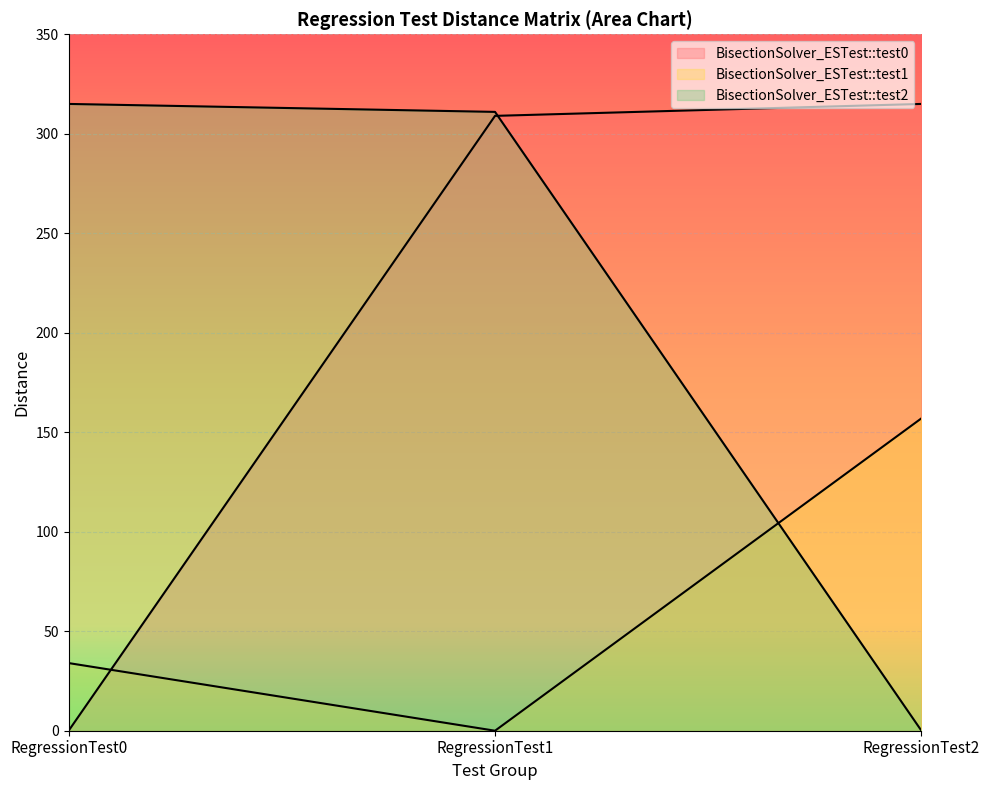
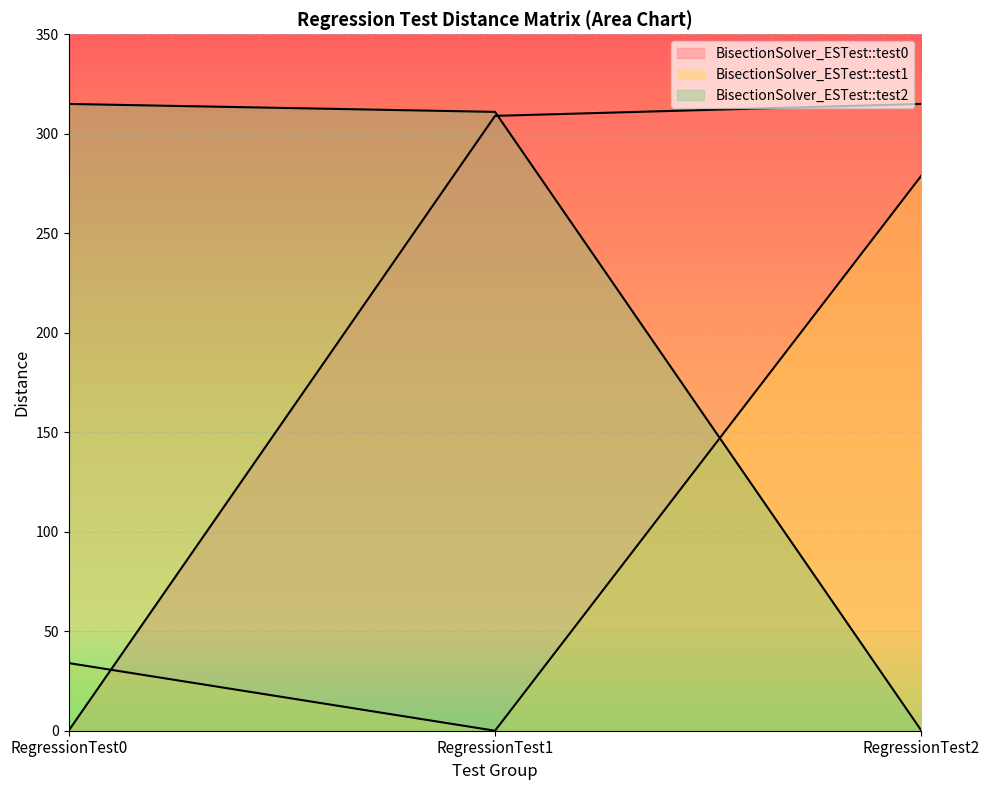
BisectionSolver_ESTest::test1, RegressionTest2: 157 -> 279
